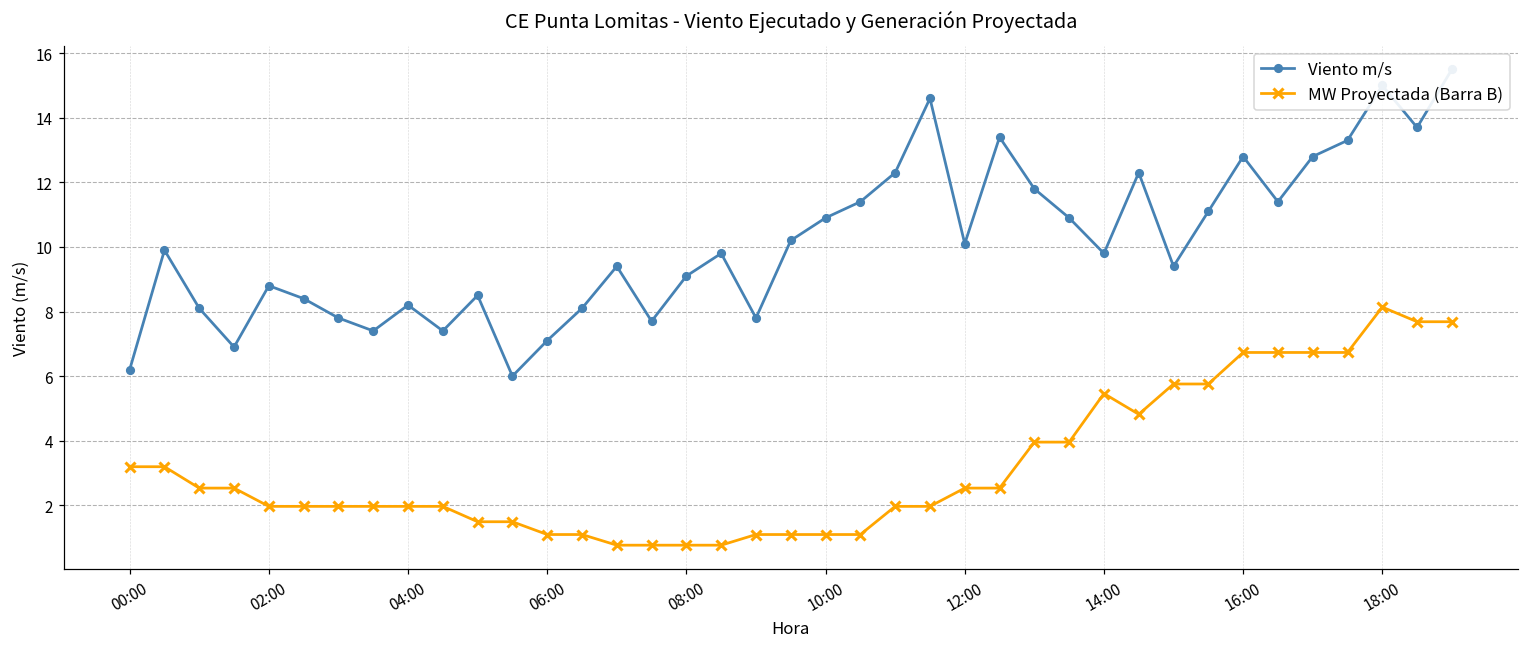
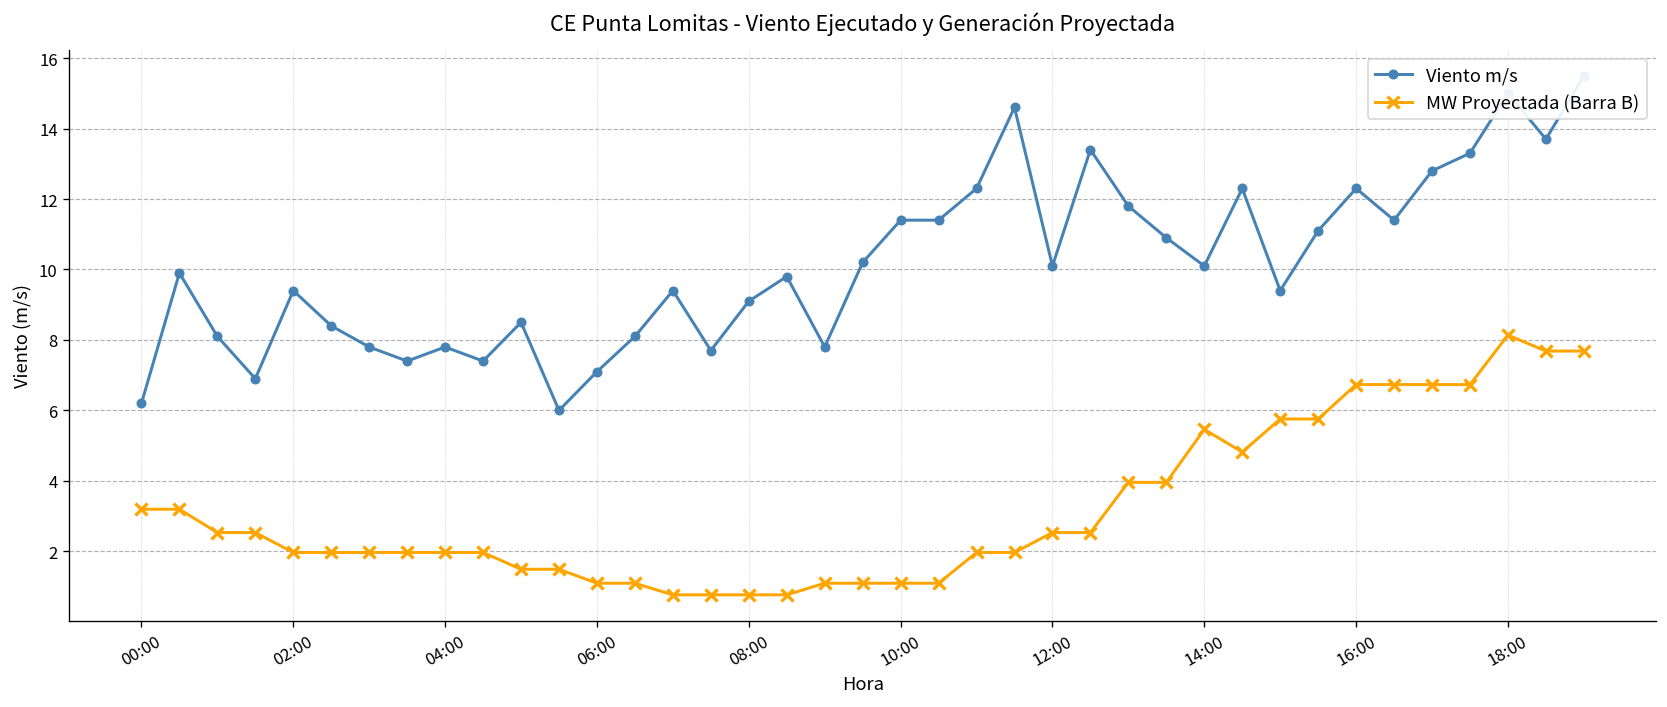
Viento m/s, 02:00: 8.8 -> 9.4
Viento m/s, 04:00: 8.2 -> 7.8
Viento m/s, 10:00: 10.9 -> 11.4
Viento m/s, 14:00: 9.8 -> 10.1
Viento m/s, 16:00: 12.8 -> 12.3
